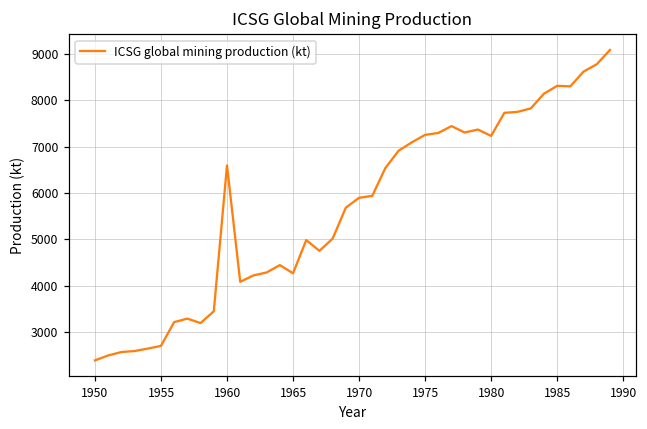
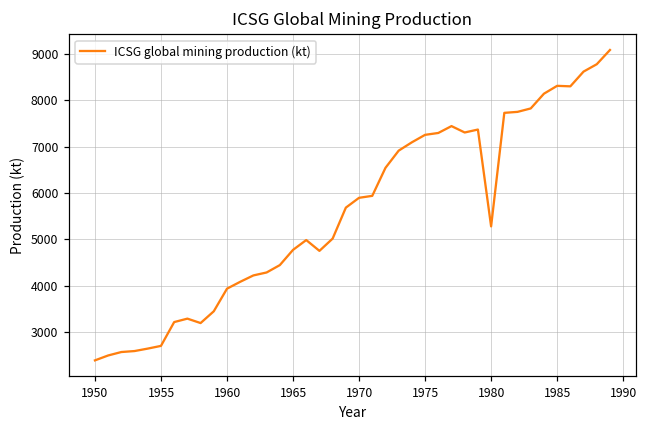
1960: 6600 -> 3900
1965: 4300 -> 4800
1980: 7200 -> 5300
